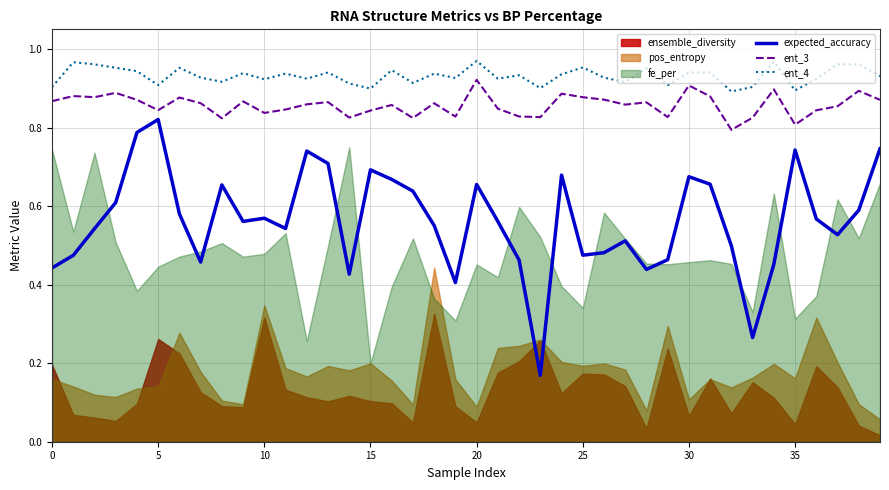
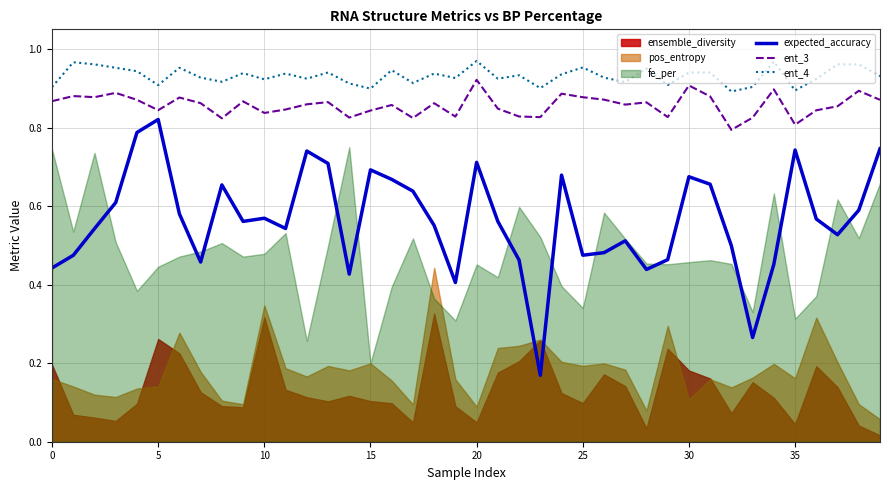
expected_accuracy, 20: 0.66 -> 0.71
ensemble_diversity, 25: 0.17 -> 0.10
ensemble_diversity, 30: 0.07 -> 0.18
